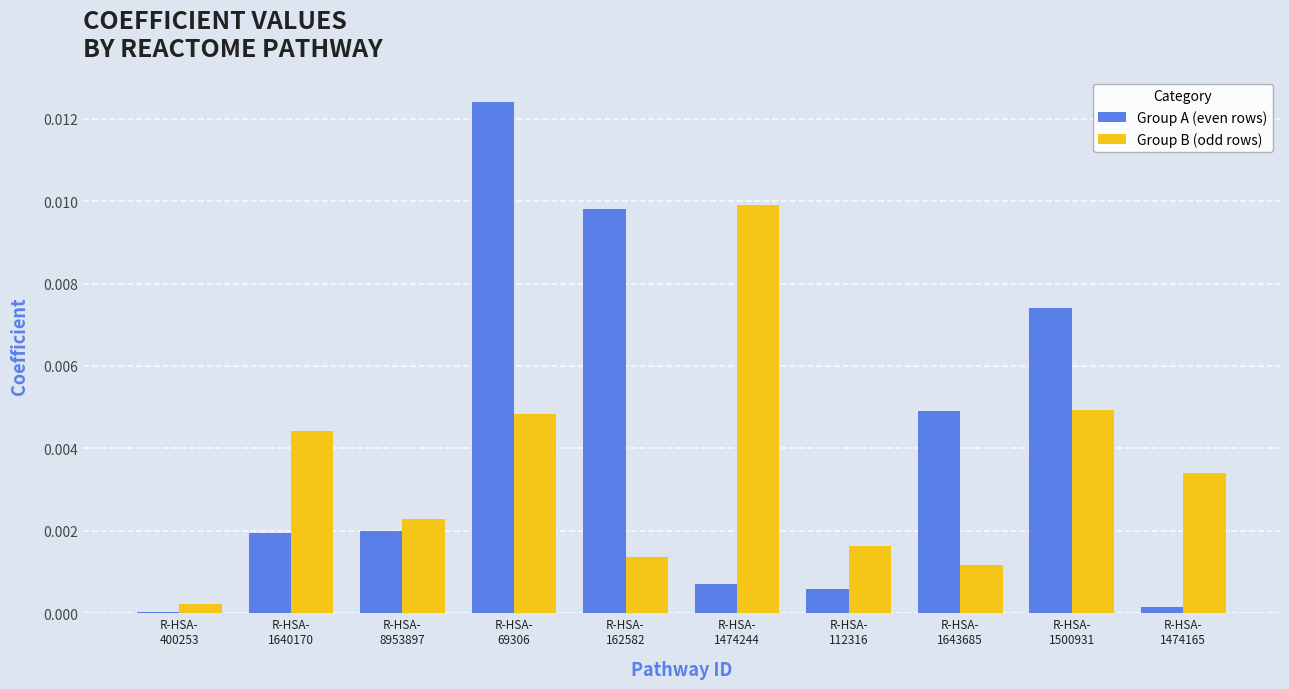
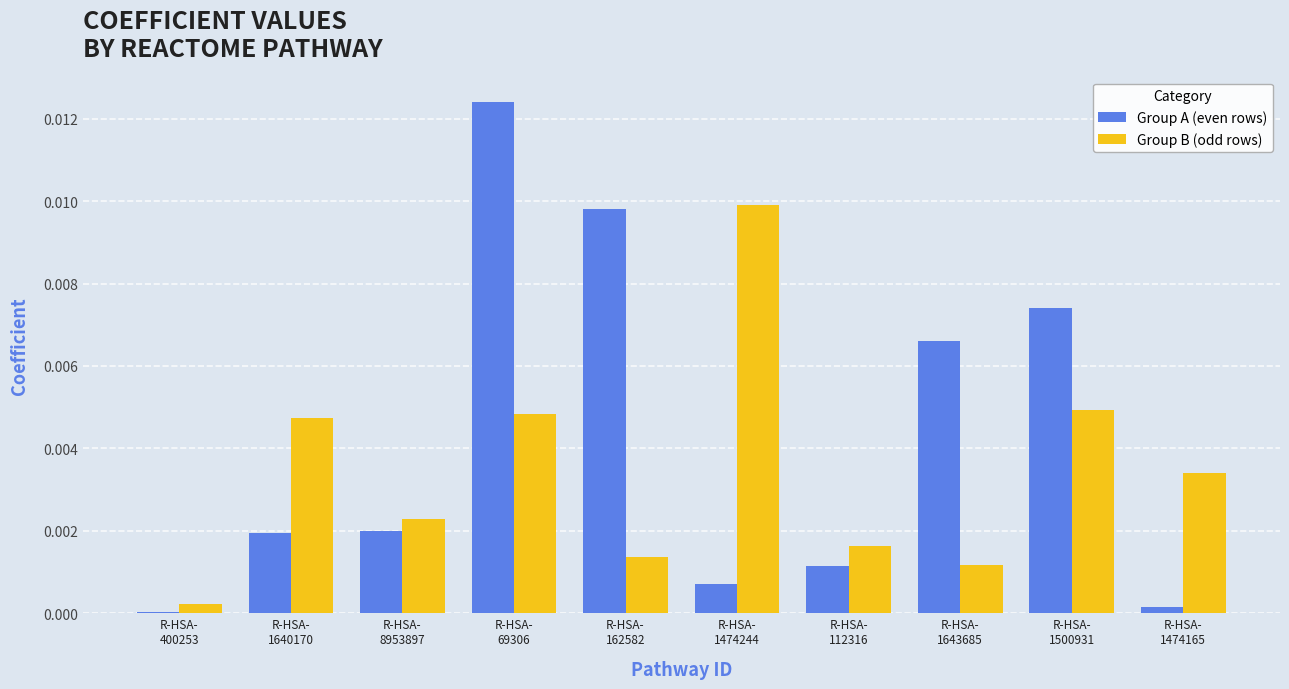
Group B (odd rows), R-HSA- 1640170: 0.0044 -> 0.0047
Group A (even rows), R-HSA- 112316: 0.0006 -> 0.0011
Group A (even rows), R-HSA- 1643685: 0.0049 -> 0.0066
